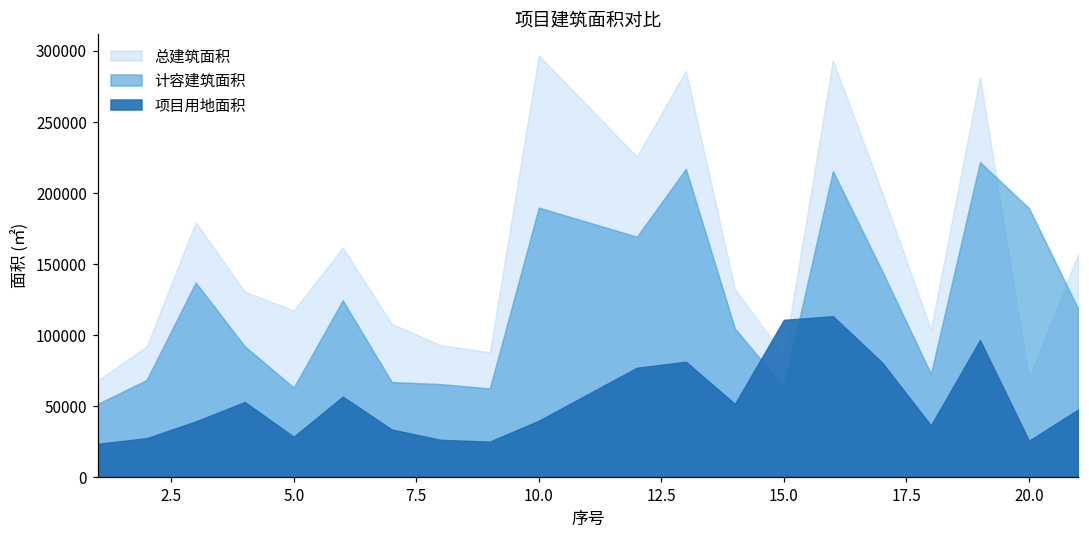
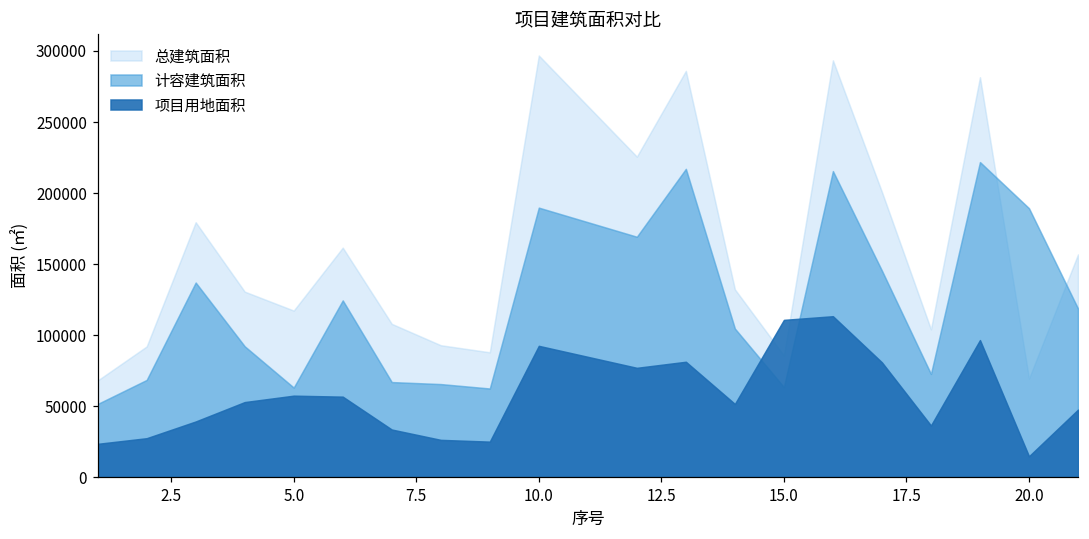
项目用地面积, 5.0: 28000 -> 57000
项目用地面积, 10.0: 40000 -> 92000
项目用地面积, 20.0: 26000 -> 15000
